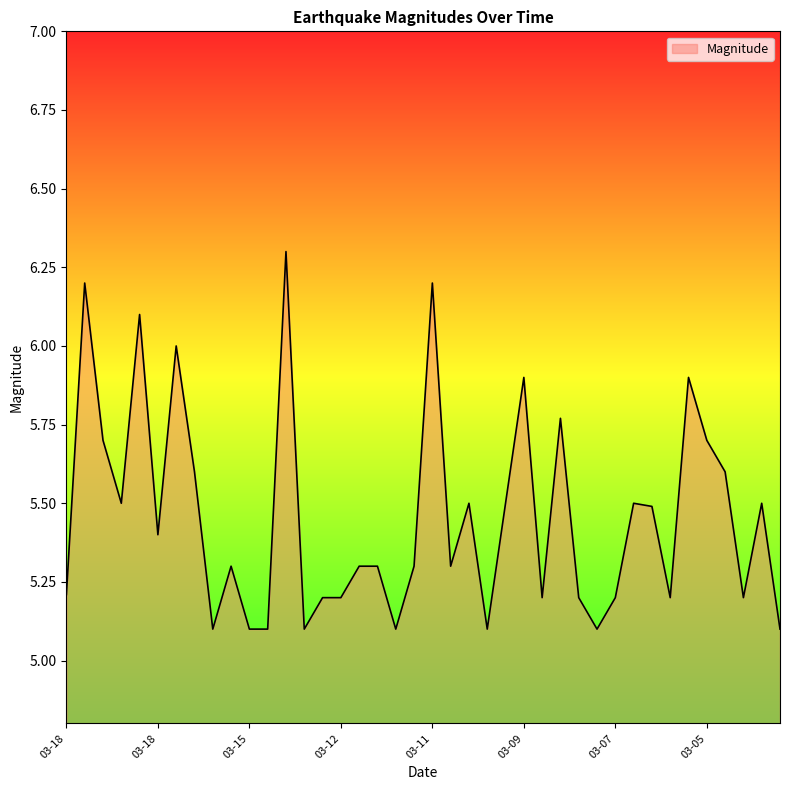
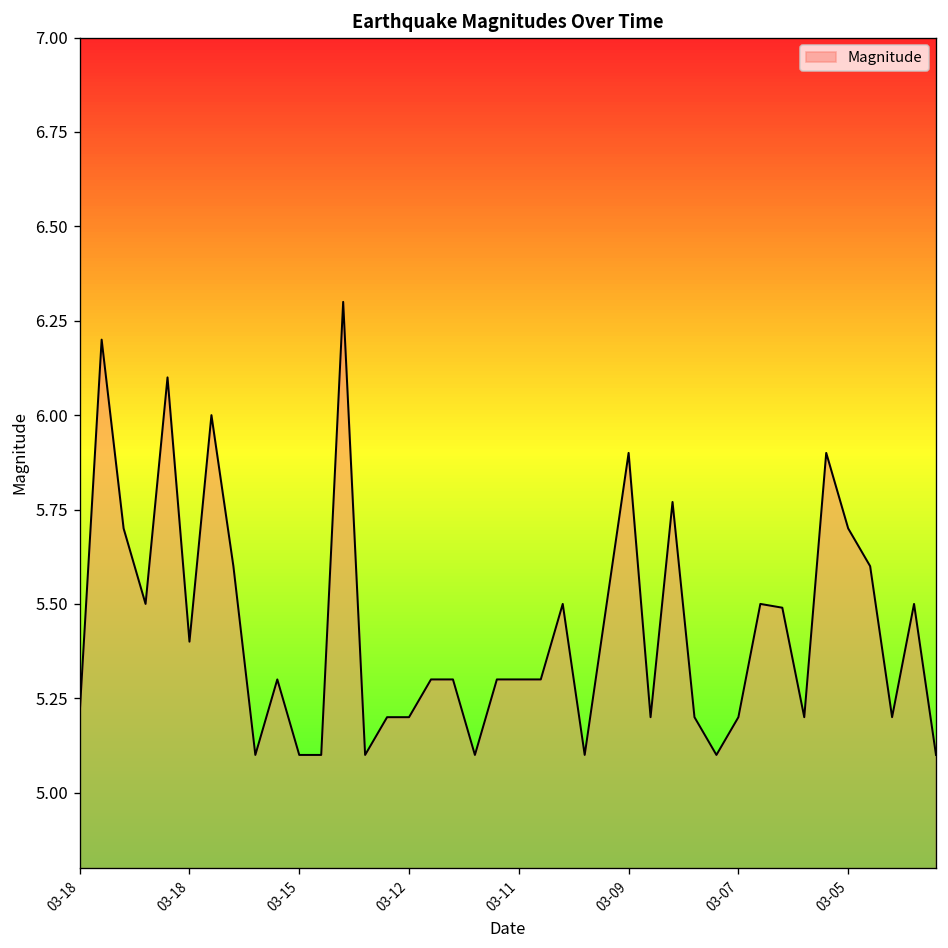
03-11: 6.2 -> 5.3
